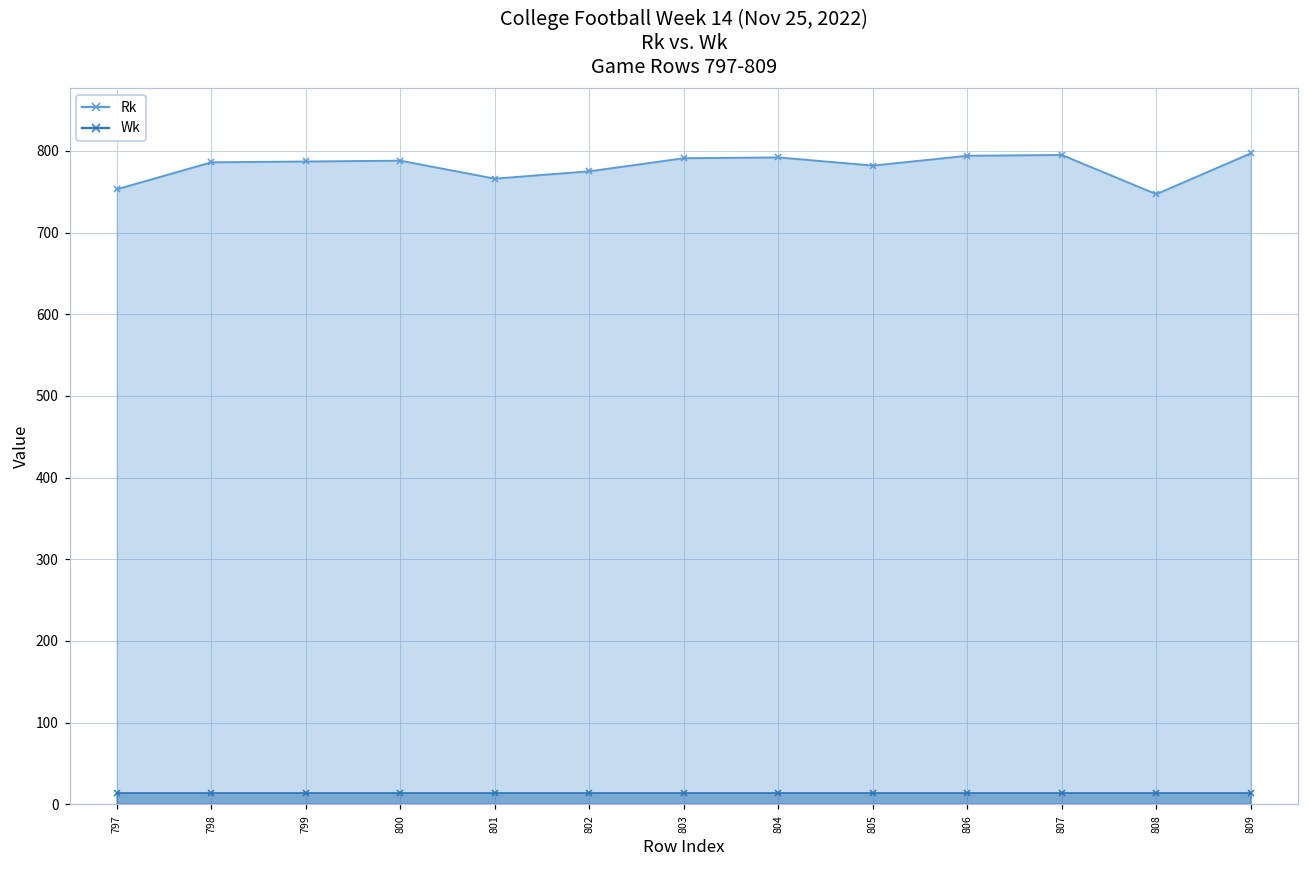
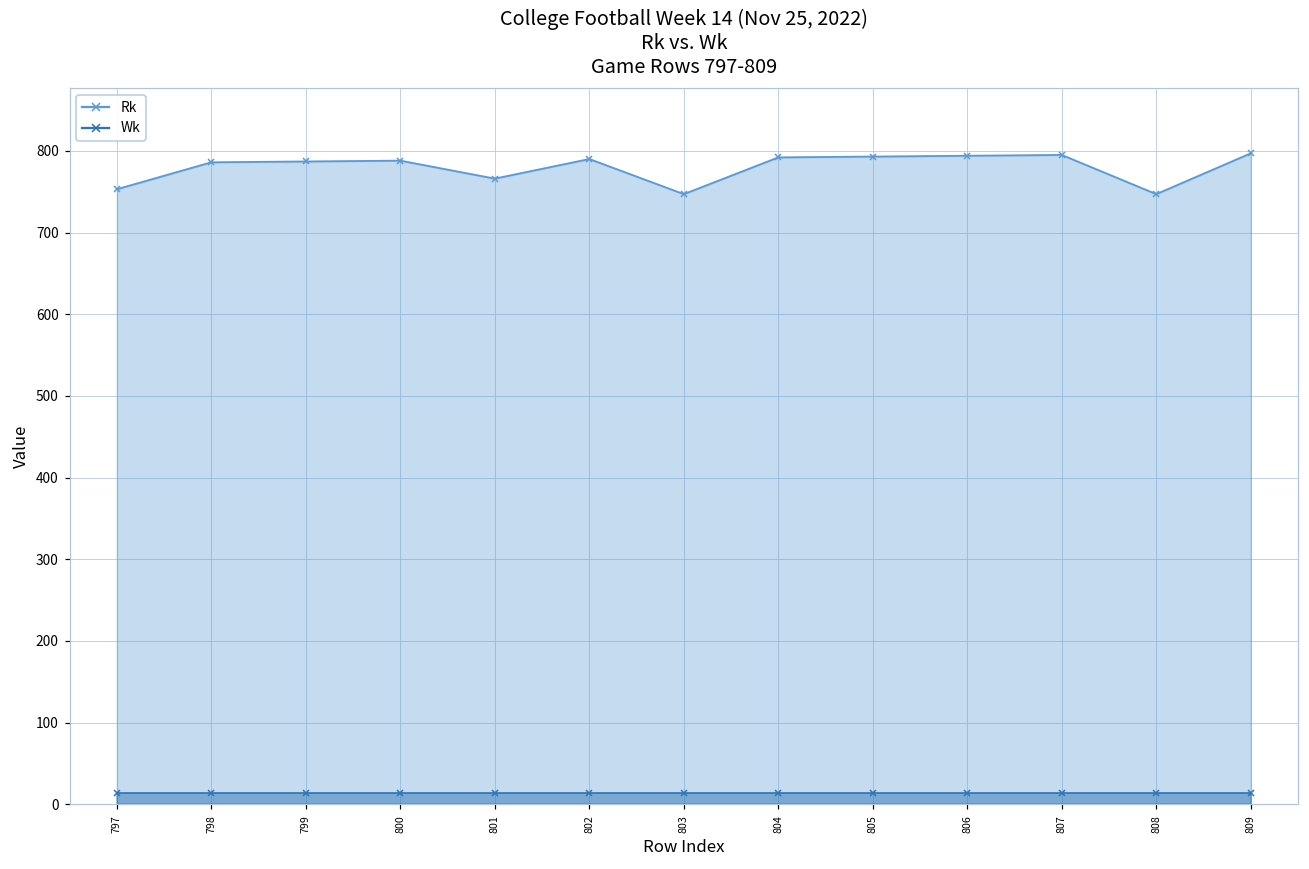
Rk, 802: 780 -> 790
Rk, 803: 790 -> 750
Rk, 805: 780 -> 790
